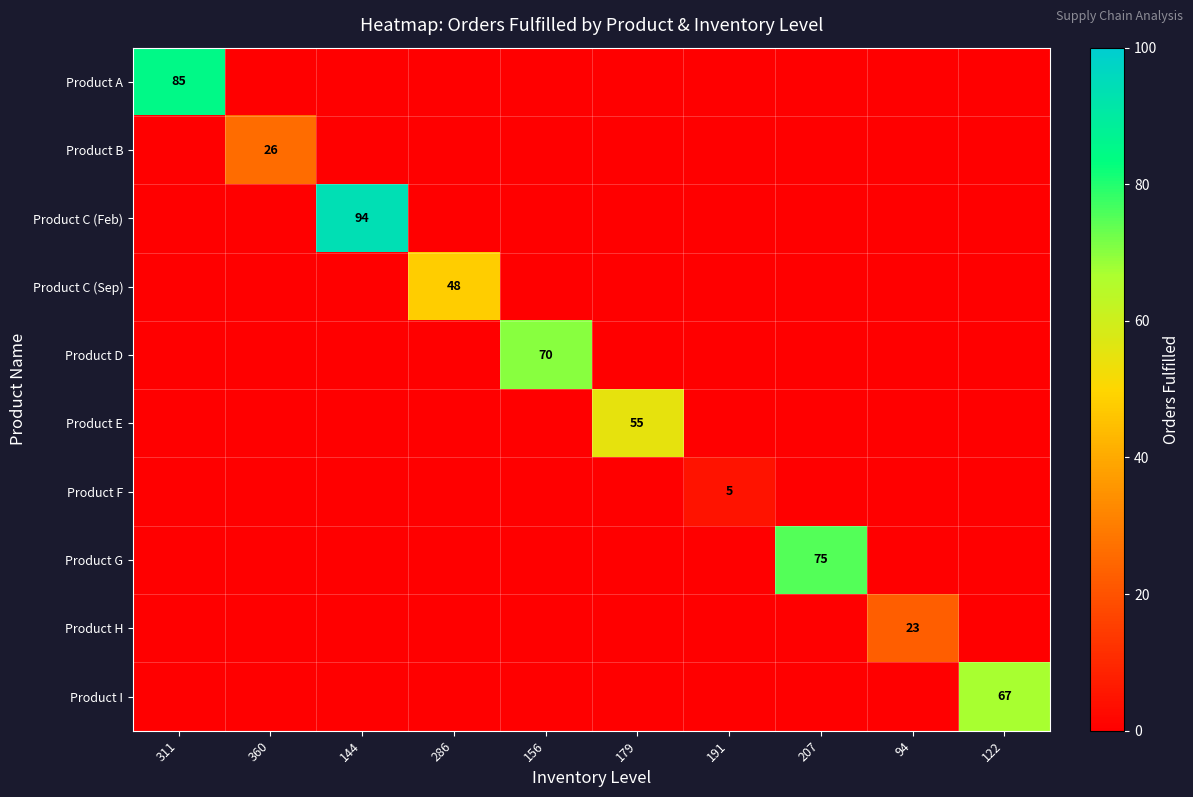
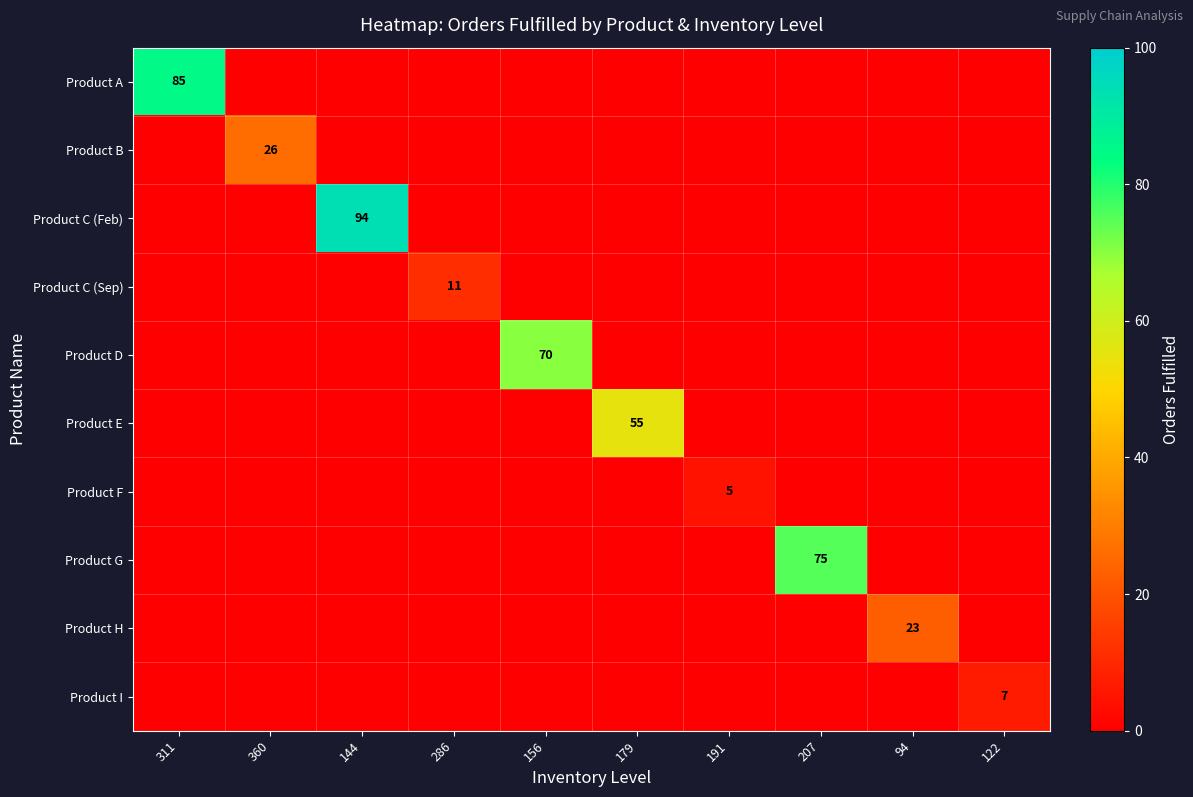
Product C (Sep), 286: 48 -> 11
Product I, 122: 67 -> 7
